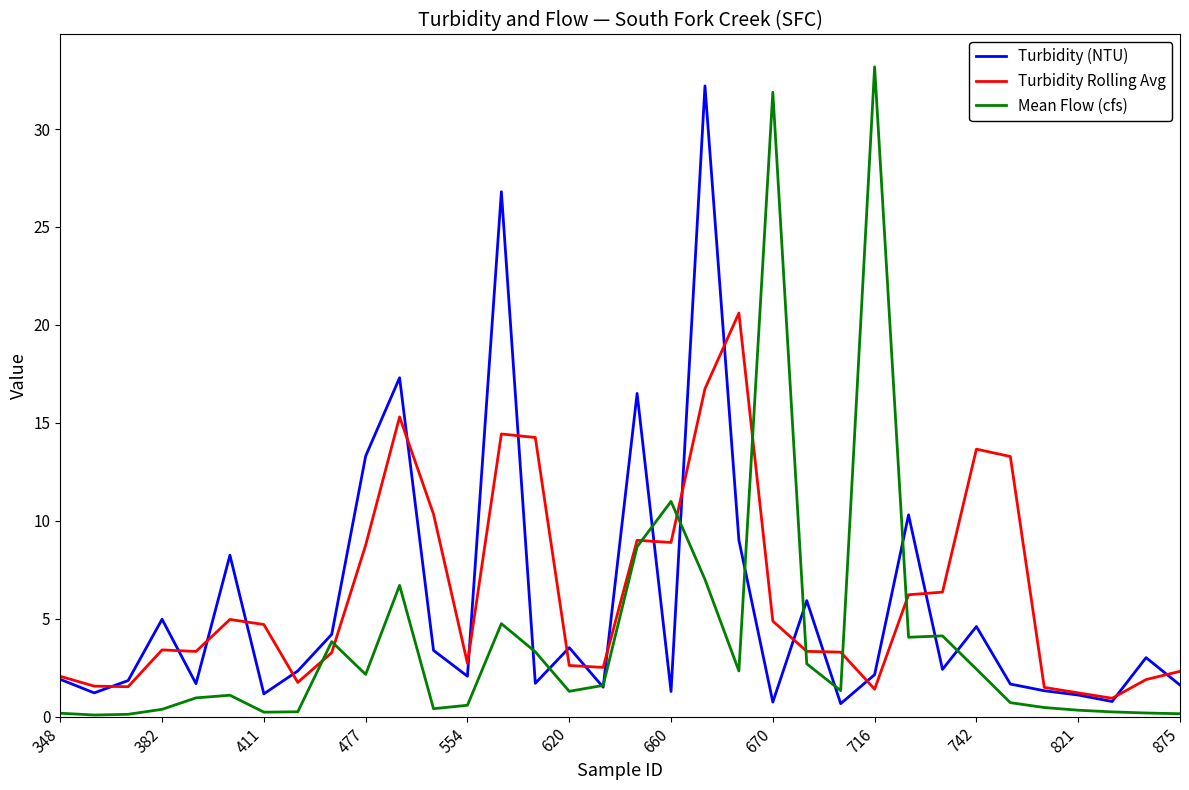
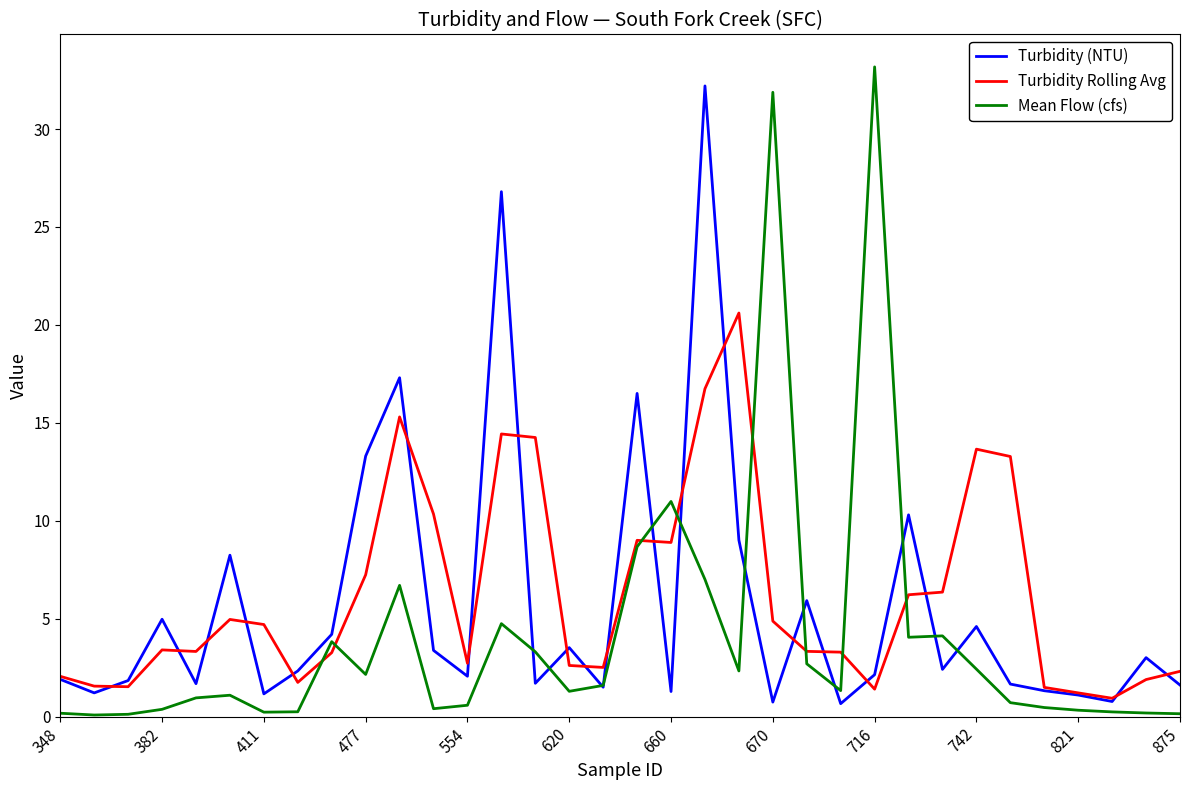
Turbidity Rolling Avg, 477: 8.8 -> 7.2
